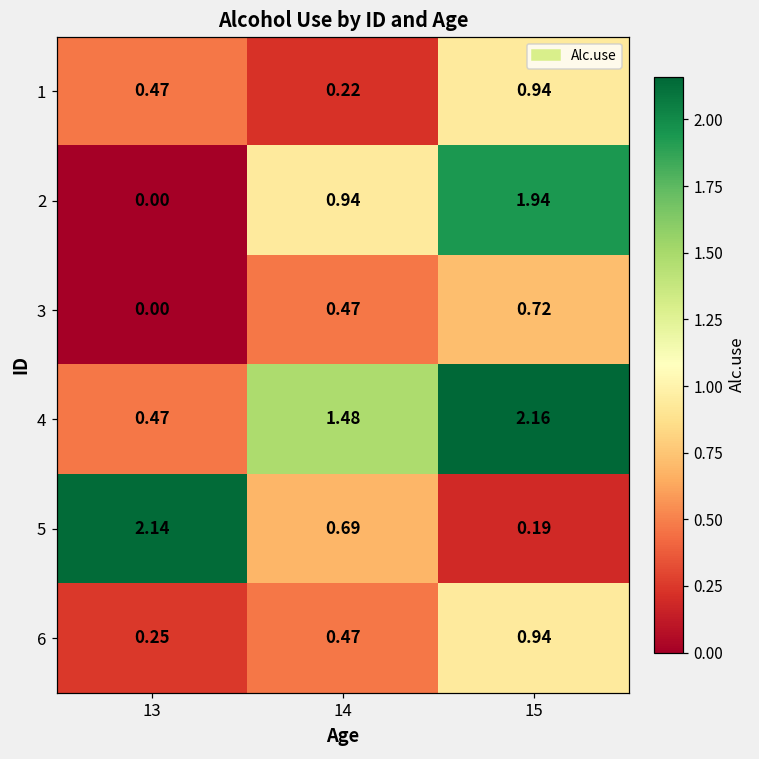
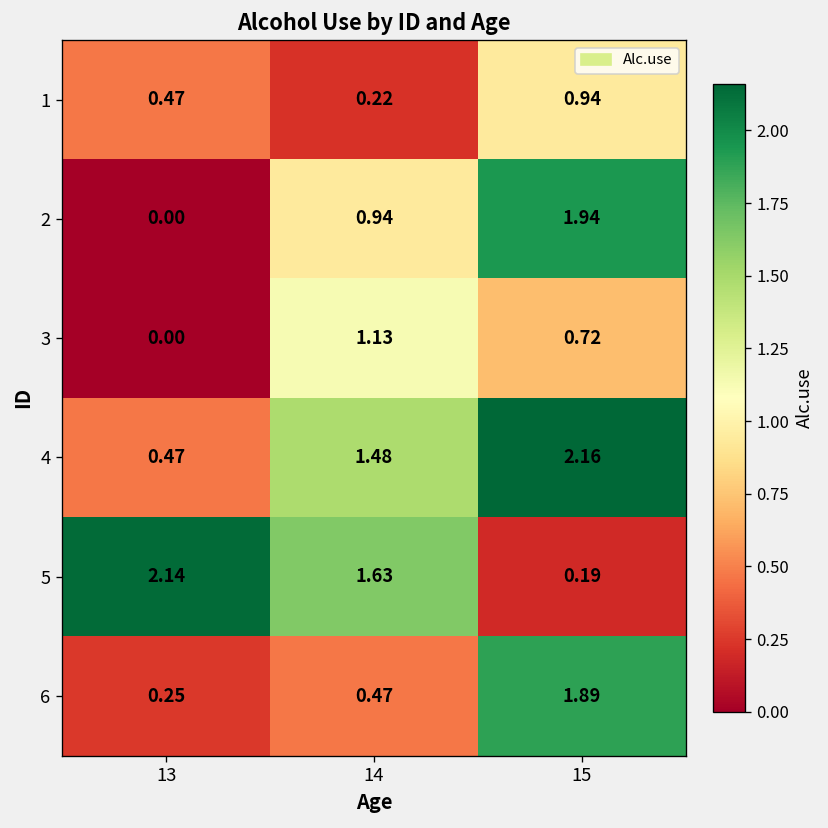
3, 14: 0.47 -> 1.13
5, 14: 0.69 -> 1.63
6, 15: 0.94 -> 1.89
